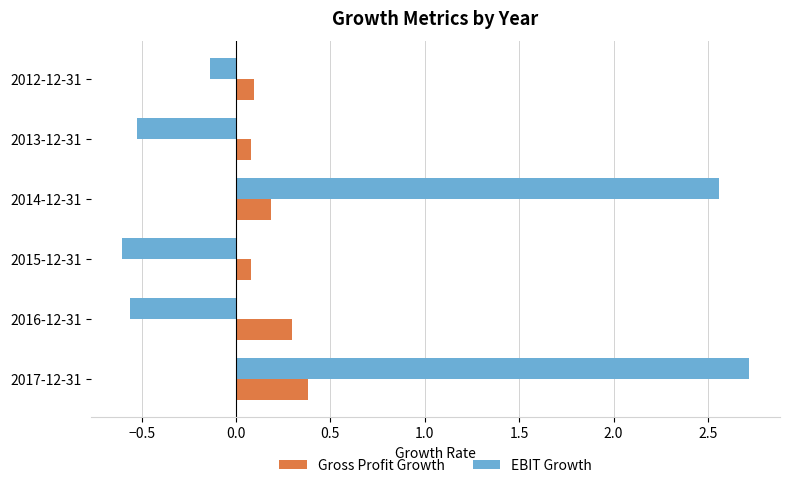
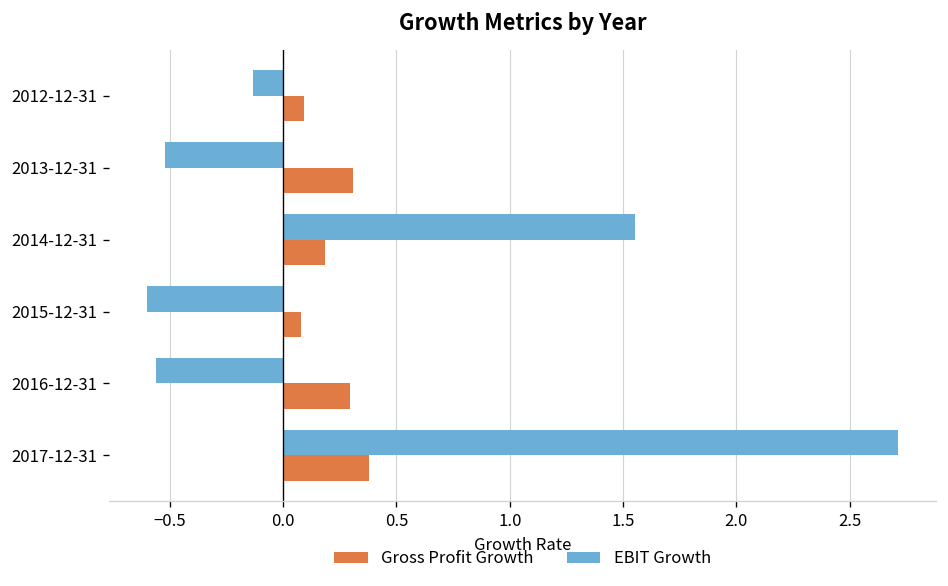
Gross Profit Growth, 2013-12-31: 0.08 -> 0.31
EBIT Growth, 2014-12-31: 2.56 -> 1.55
